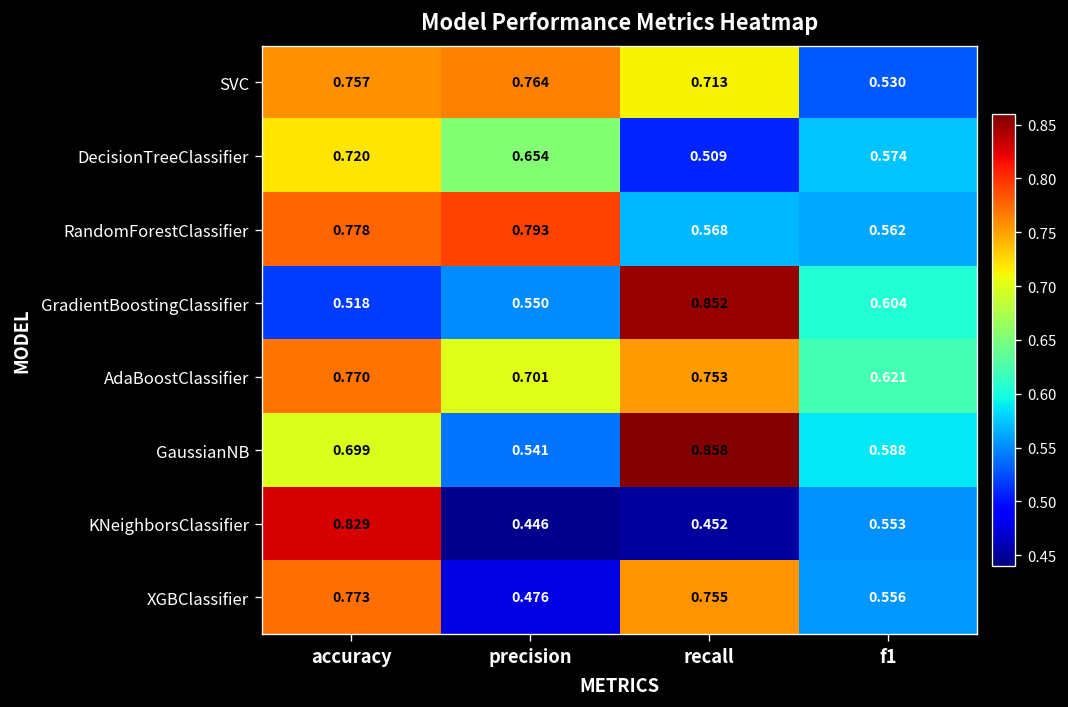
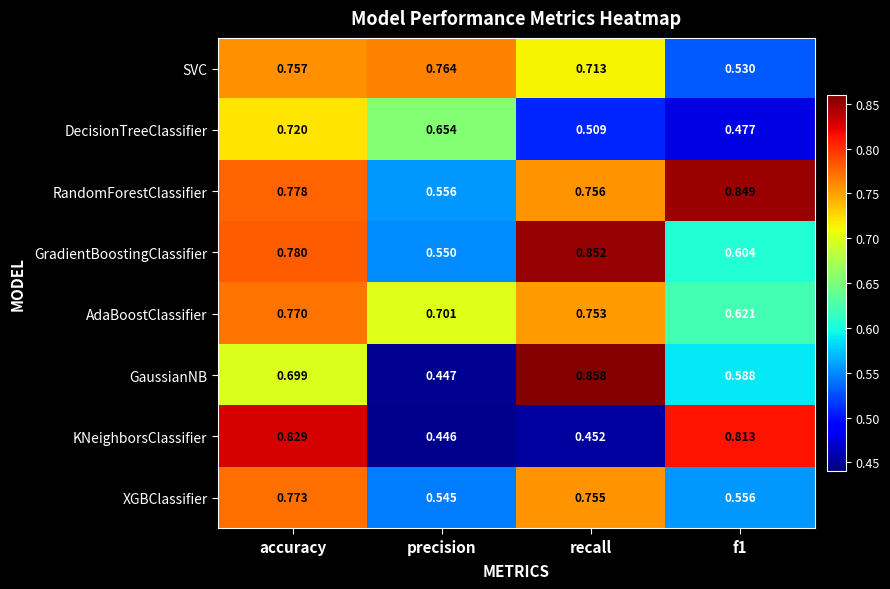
DecisionTreeClassifier, f1: 0.574 -> 0.477
RandomForestClassifier, precision: 0.793 -> 0.556
RandomForestClassifier, recall: 0.568 -> 0.756
RandomForestClassifier, f1: 0.562 -> 0.849
GradientBoostingClassifier, accuracy: 0.518 -> 0.780
GaussianNB, precision: 0.541 -> 0.447
KNeighborsClassifier, f1: 0.553 -> 0.813
XGBClassifier, precision: 0.476 -> 0.545
